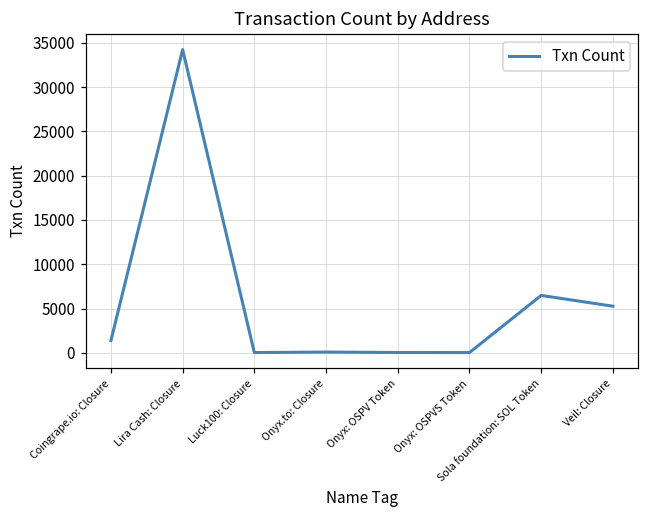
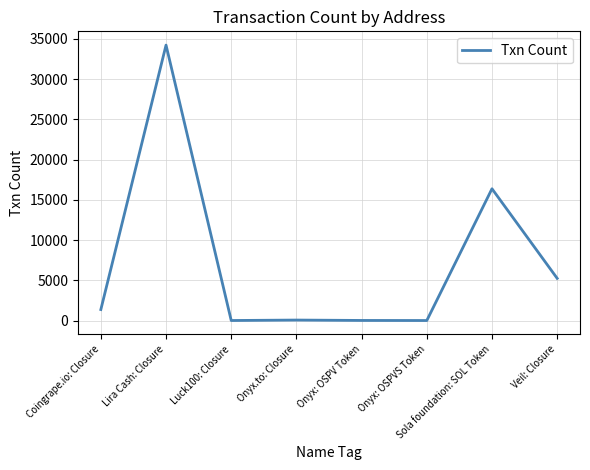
Sola foundation: SOL Token: 6000 -> 16000
